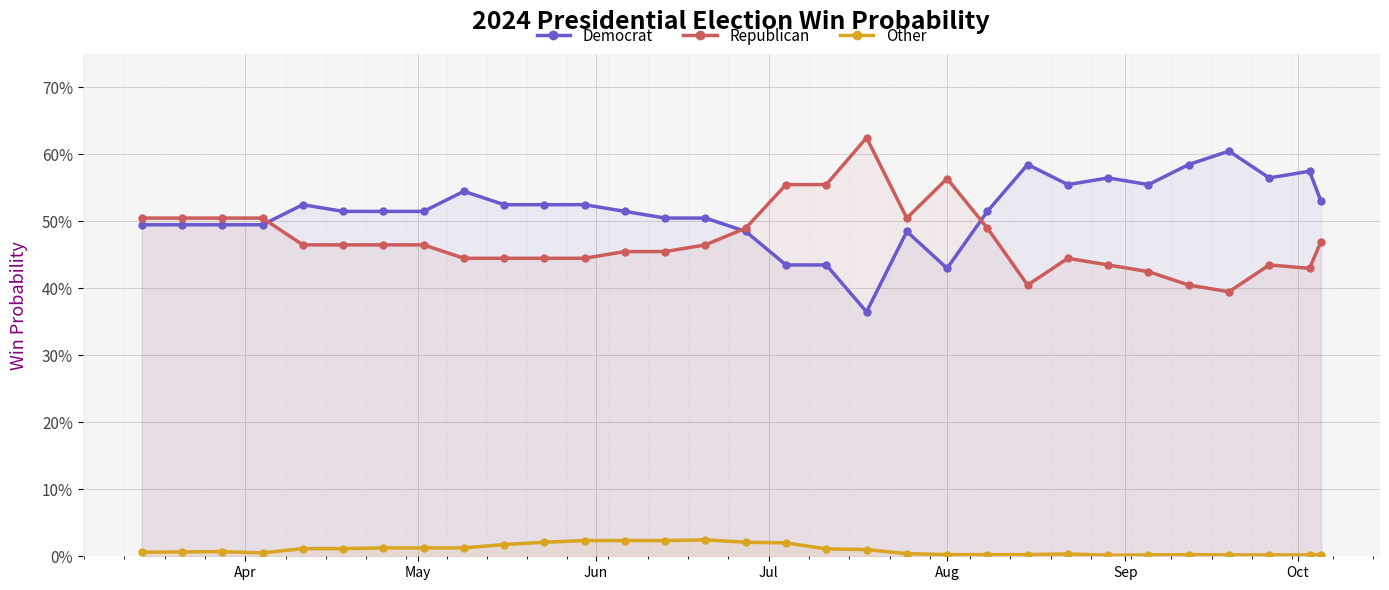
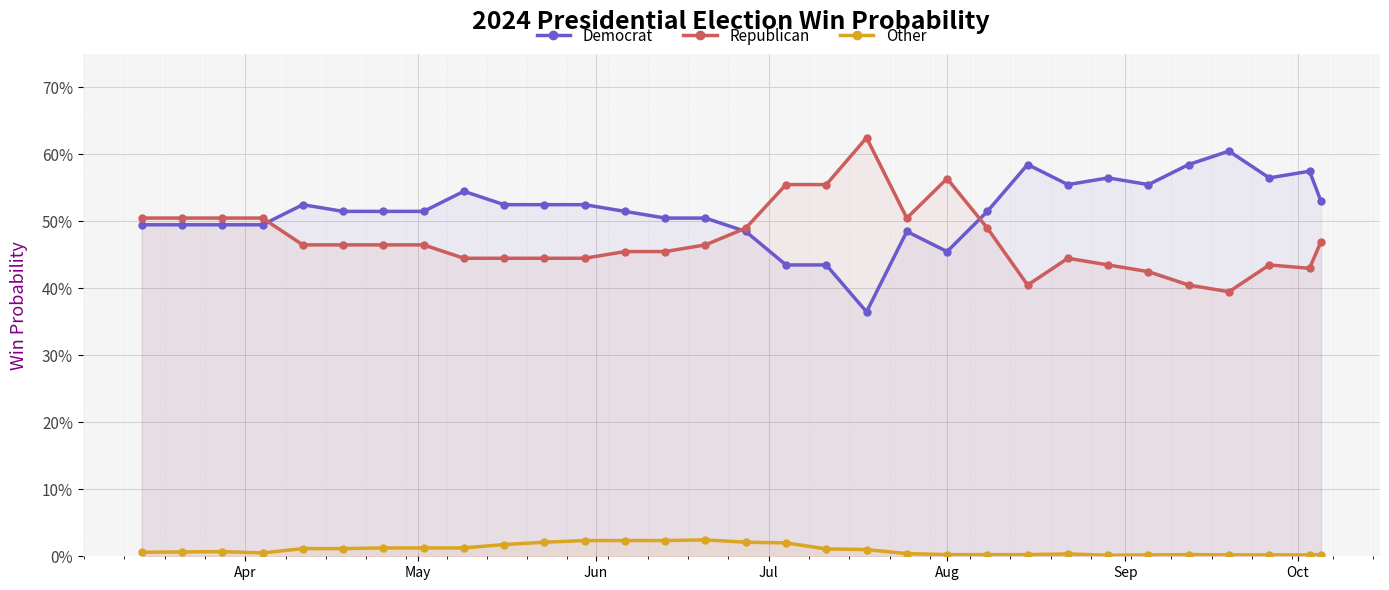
Democrat, Aug: 43% -> 46%
